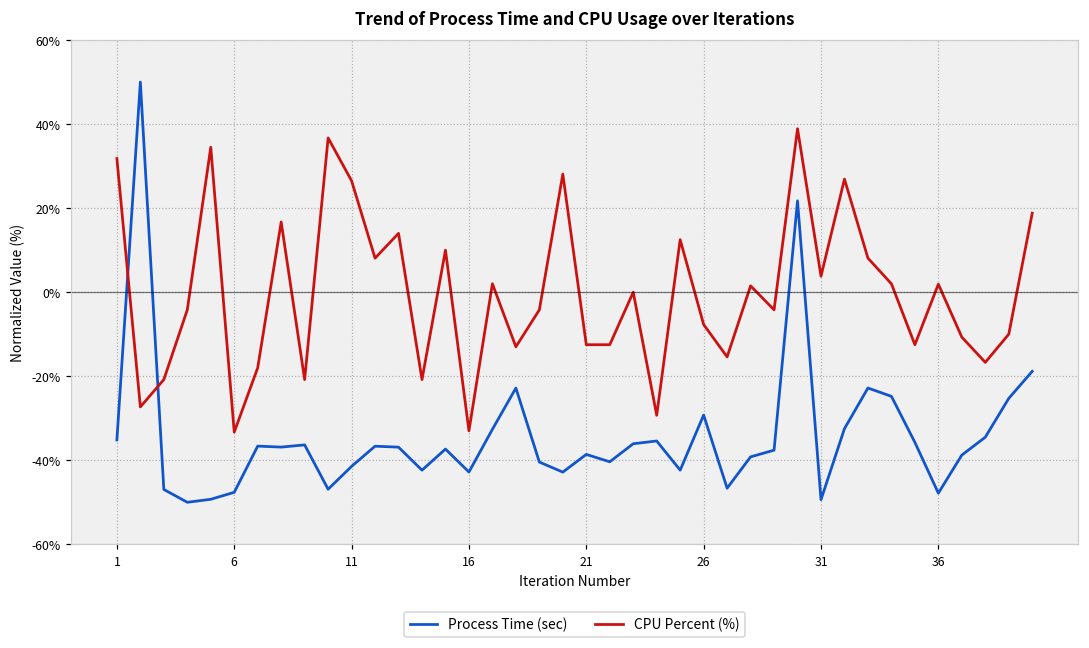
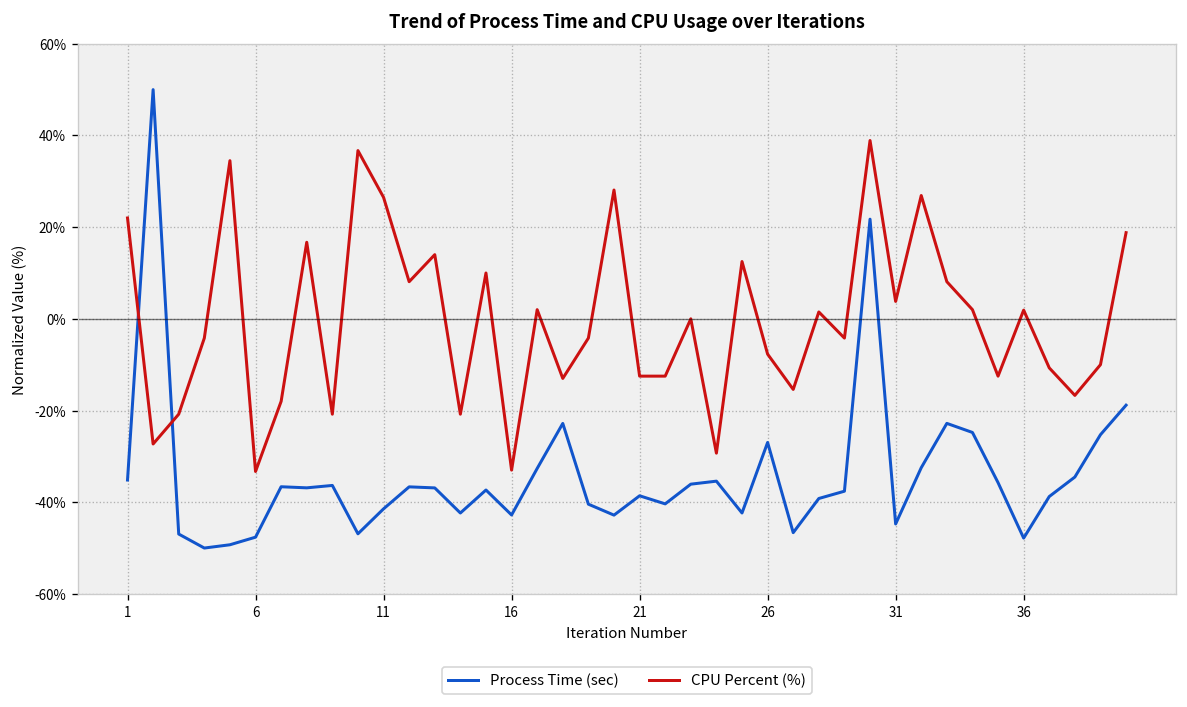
CPU Percent (%), 1: 32% -> 22%
Process Time (sec), 26: -29% -> -27%
Process Time (sec), 31: -49% -> -45%
